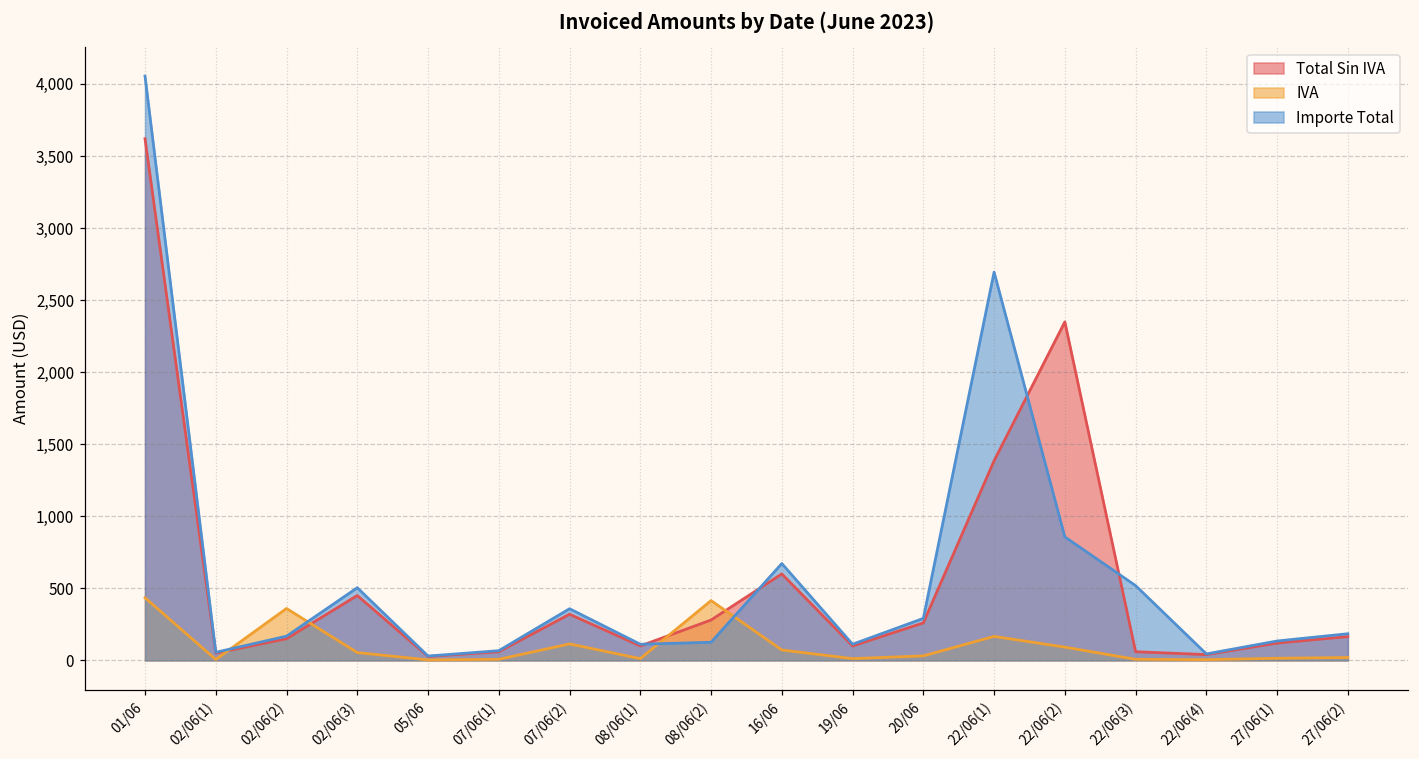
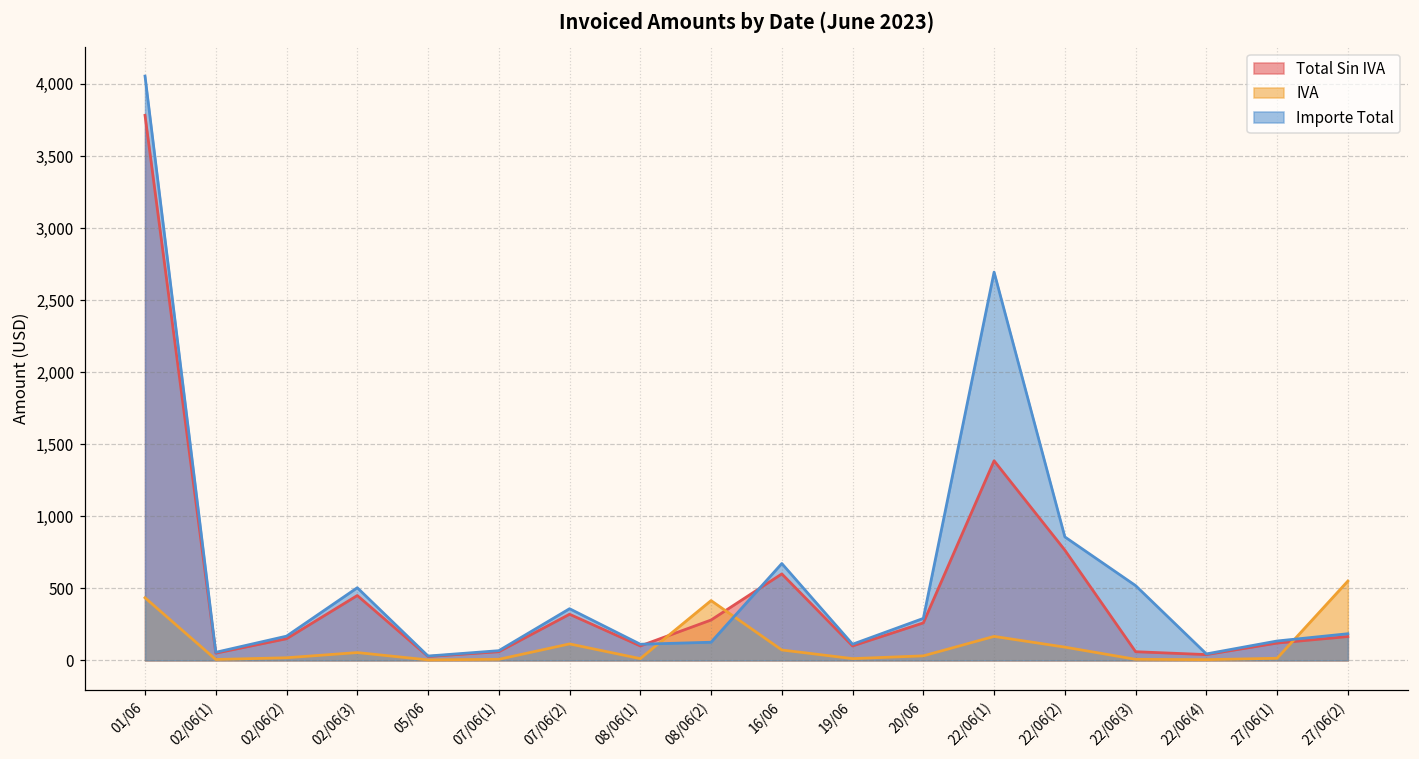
Total Sin IVA, 01/06: 3,620 -> 3,780
IVA, 02/06(2): 360 -> 20
Total Sin IVA, 22/06(2): 2,350 -> 770
IVA, 27/06(2): 20 -> 550
